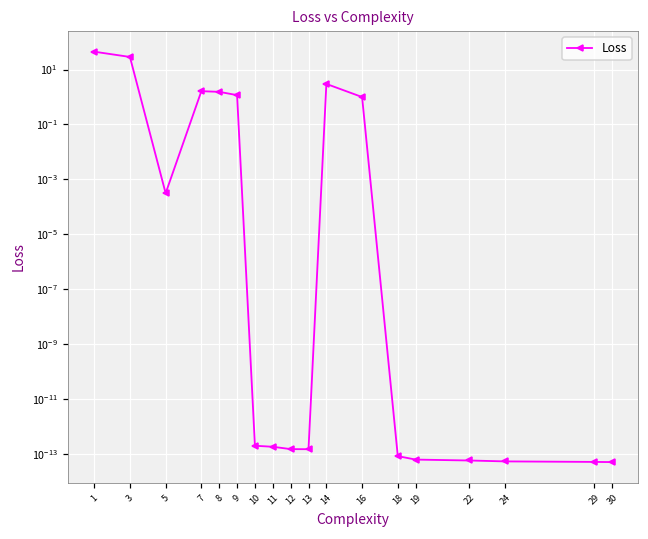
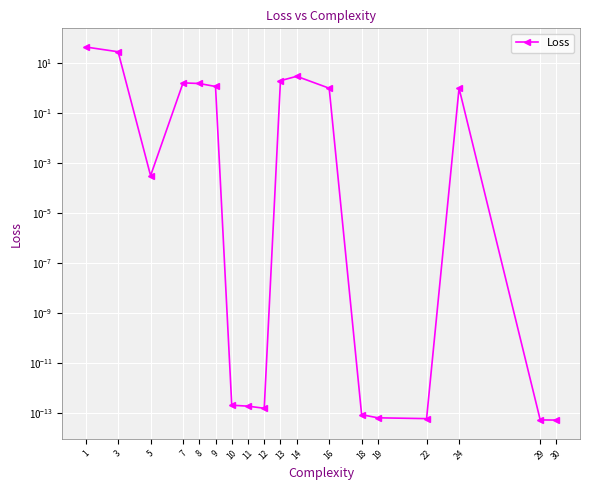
13: 0 -> 2
24: 0 -> 1
